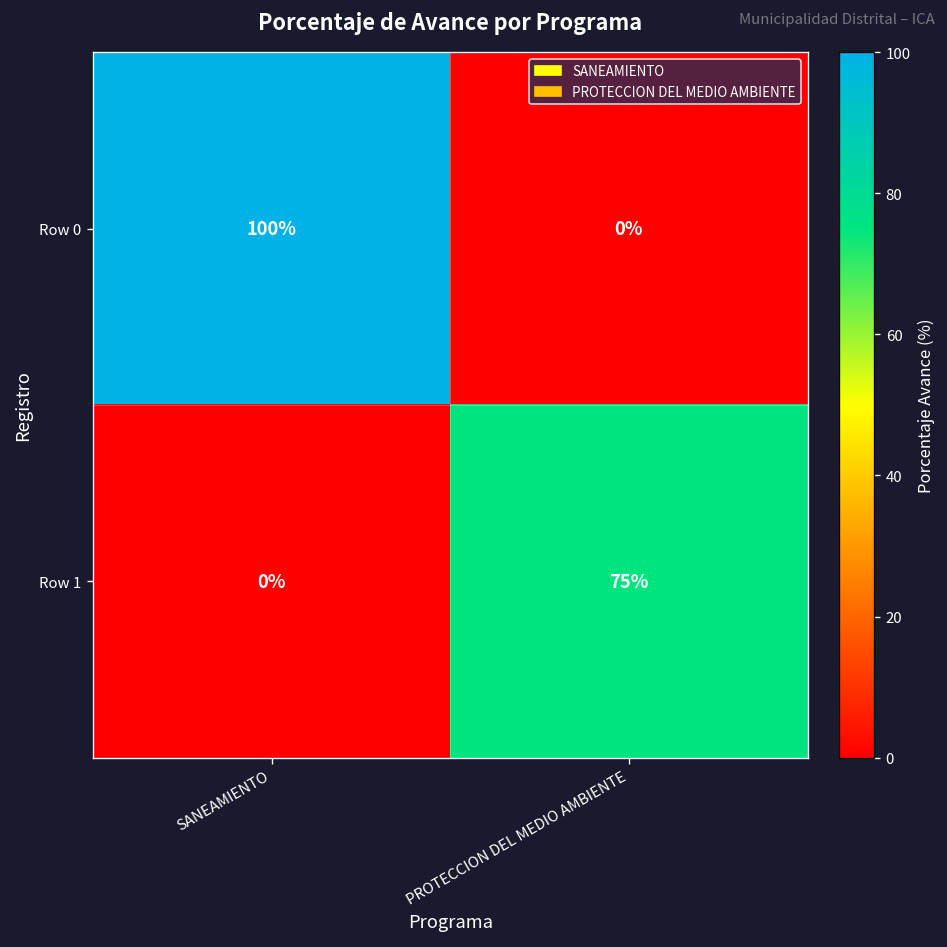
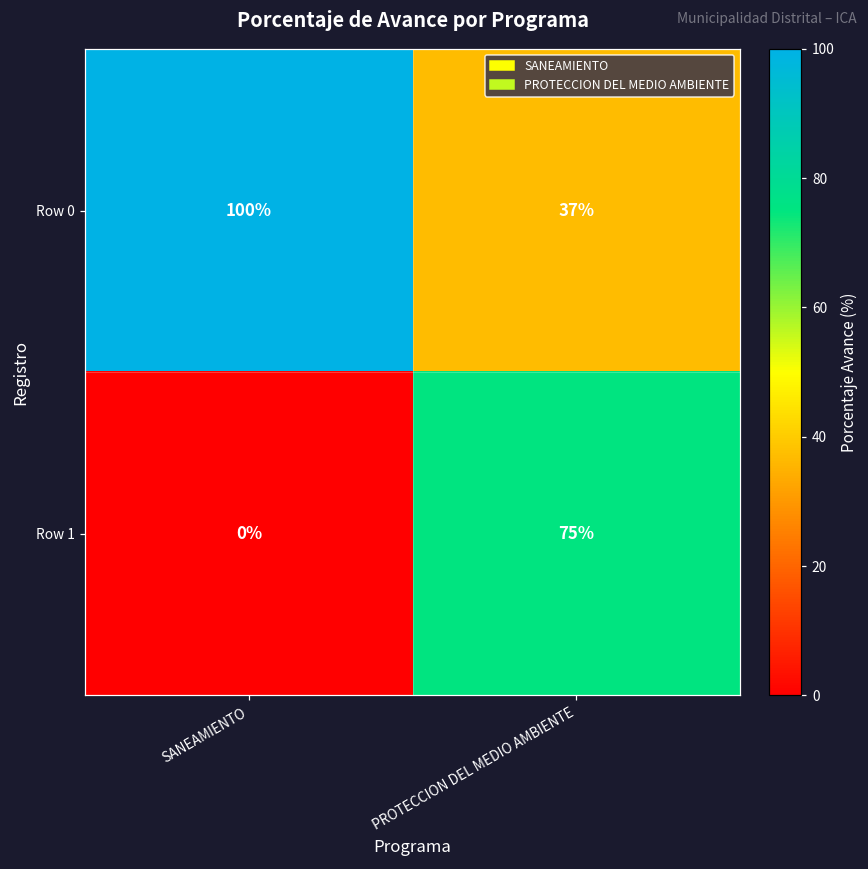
Row 0, PROTECCION DEL MEDIO AMBIENTE: 0% -> 37%
